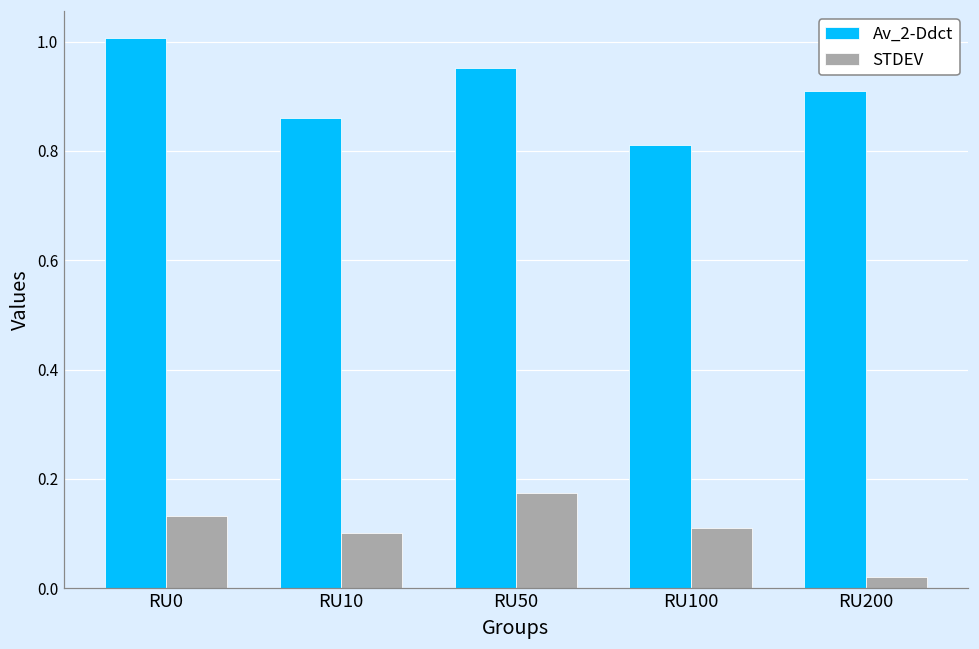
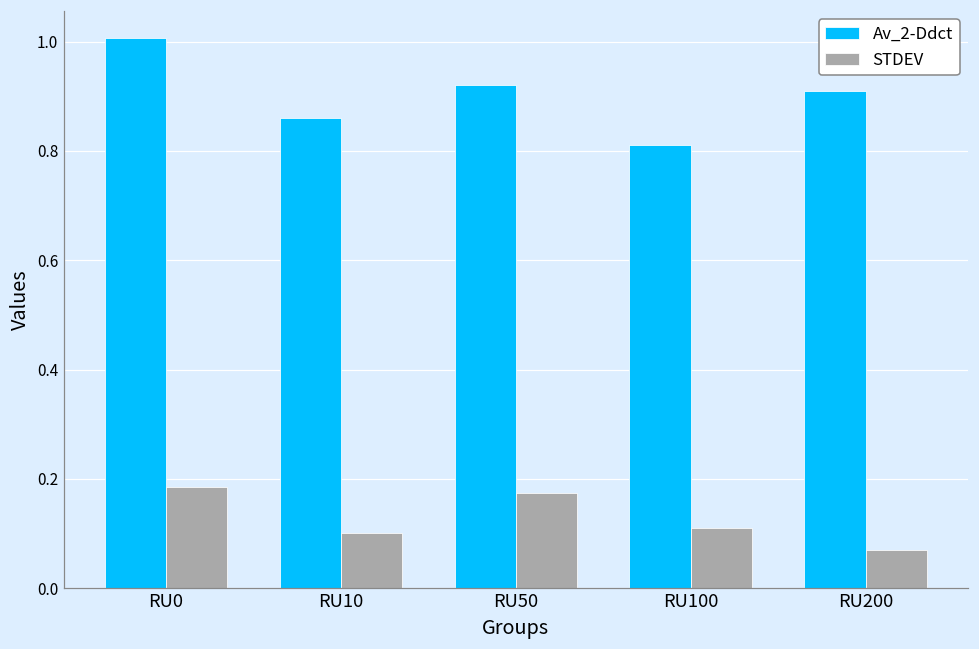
STDEV, RU0: 0.13 -> 0.19
Av_2-Ddct, RU50: 0.95 -> 0.92
STDEV, RU200: 0.02 -> 0.07
